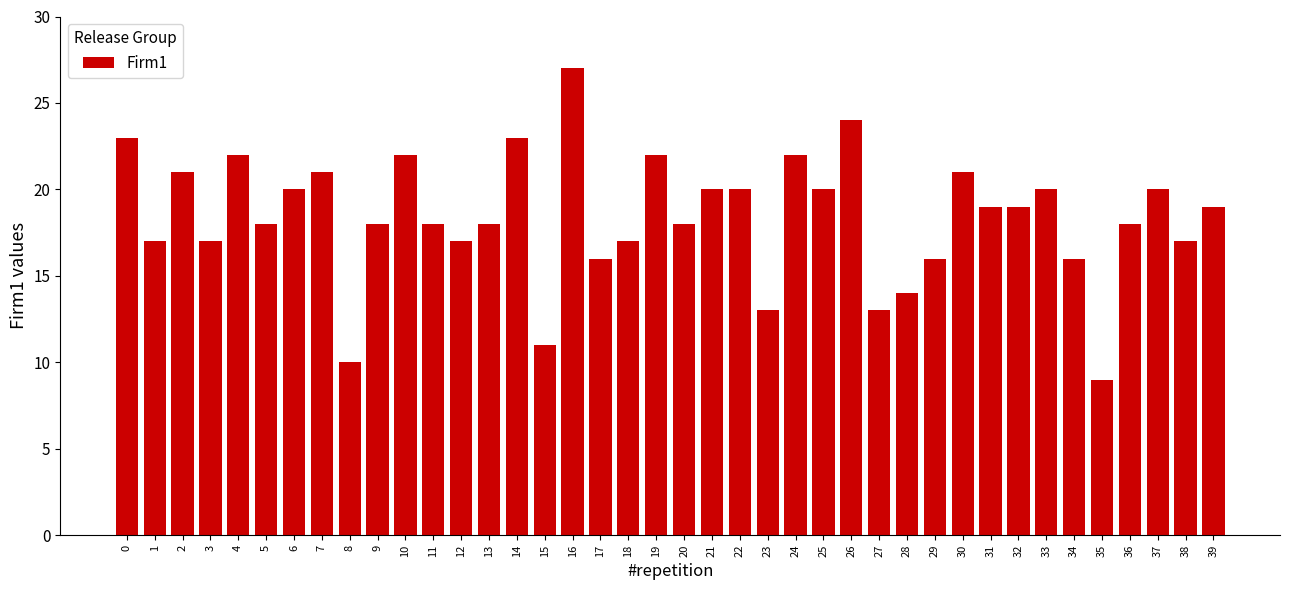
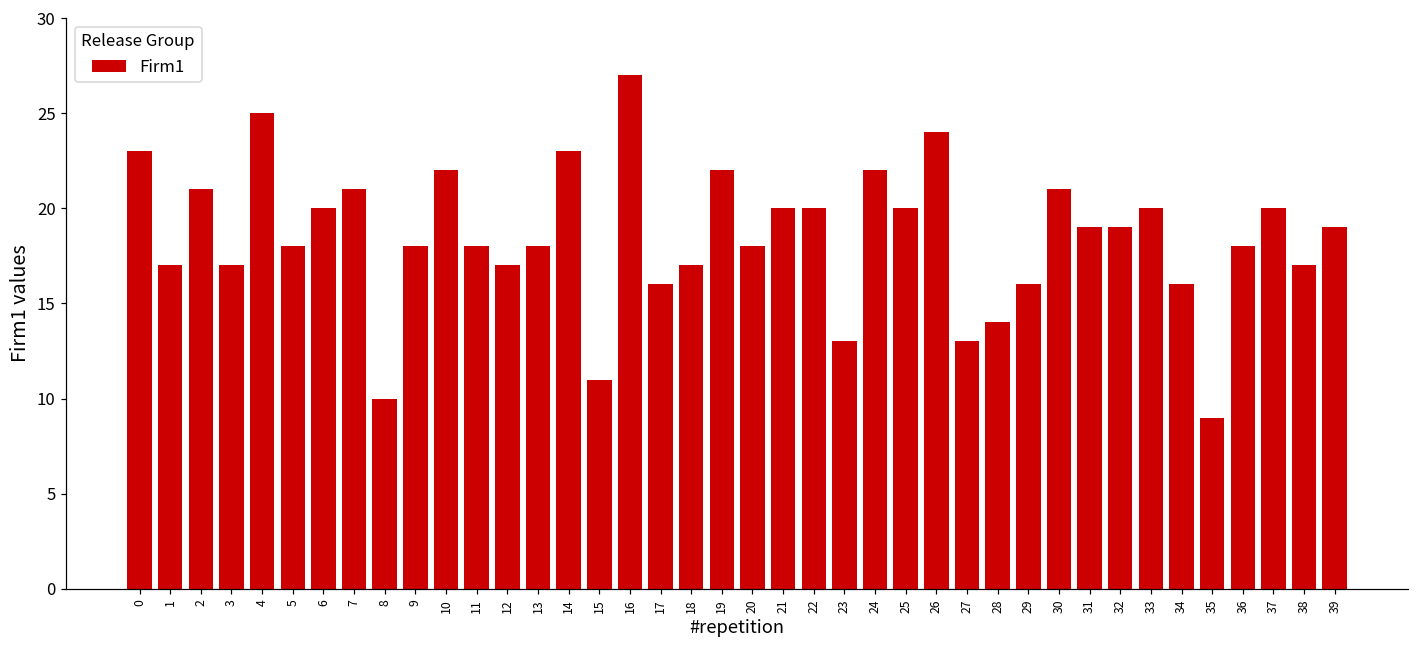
4: 22 -> 25
